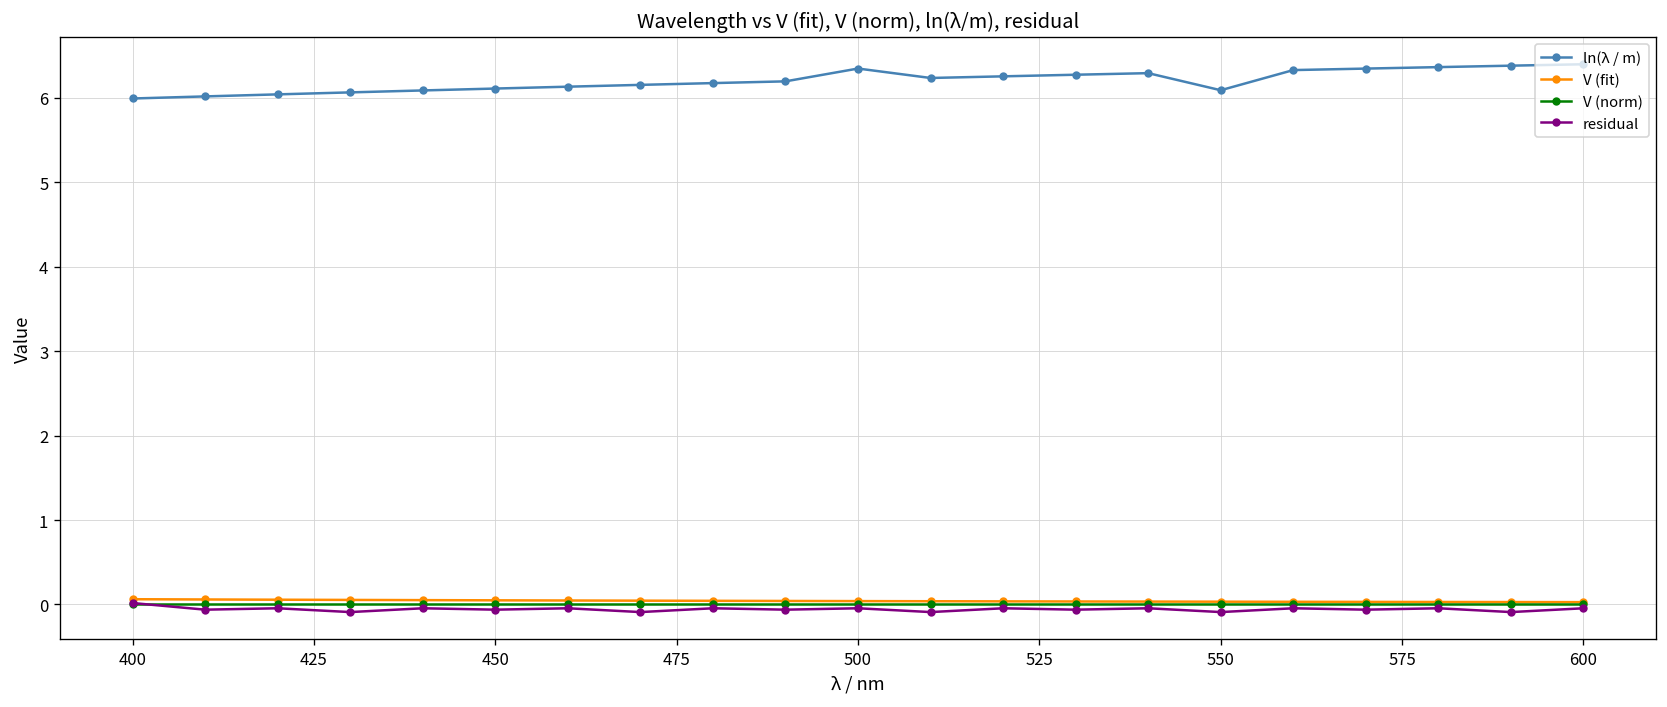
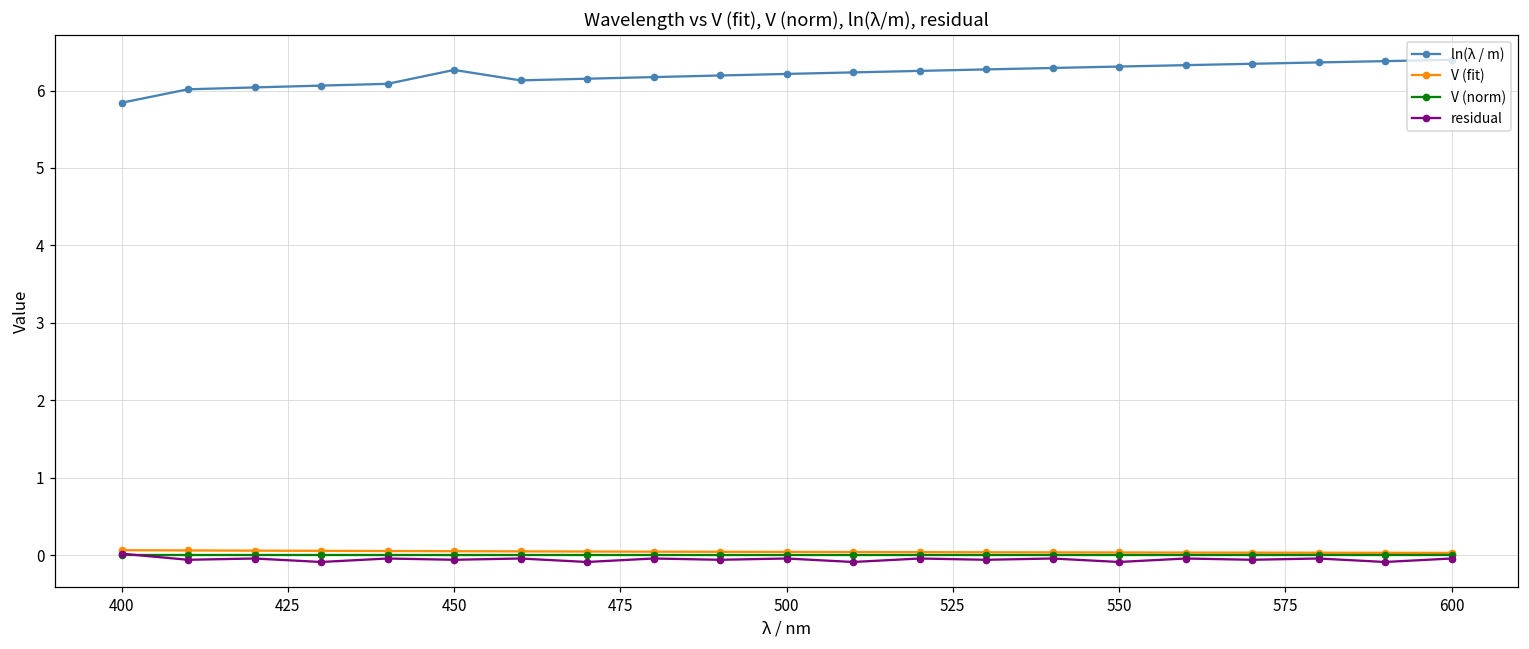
ln(λ / m), 400: 6.0 -> 5.8
ln(λ / m), 450: 6.1 -> 6.3
ln(λ / m), 500: 6.3 -> 6.2
ln(λ / m), 550: 6.1 -> 6.3
